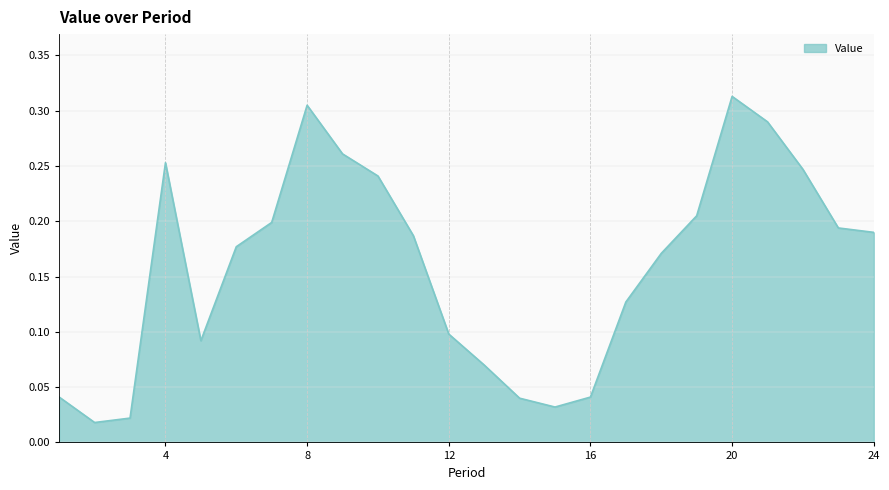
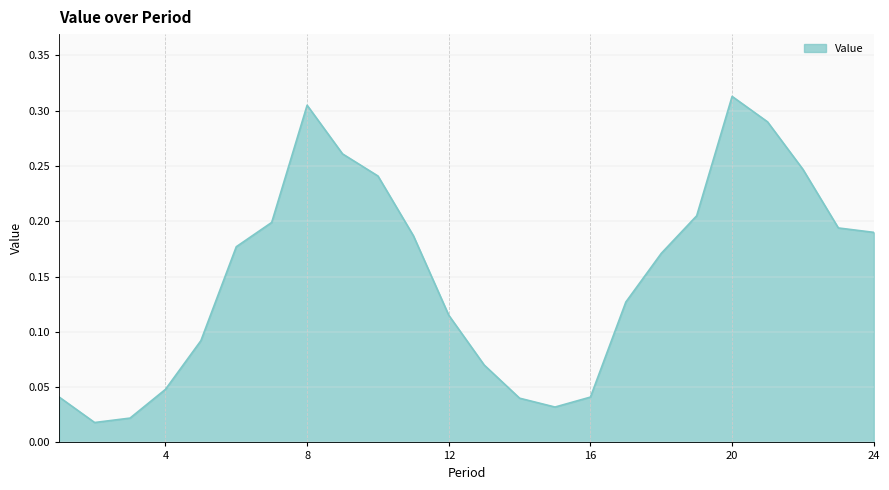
4: 0.253 -> 0.048
12: 0.098 -> 0.115
